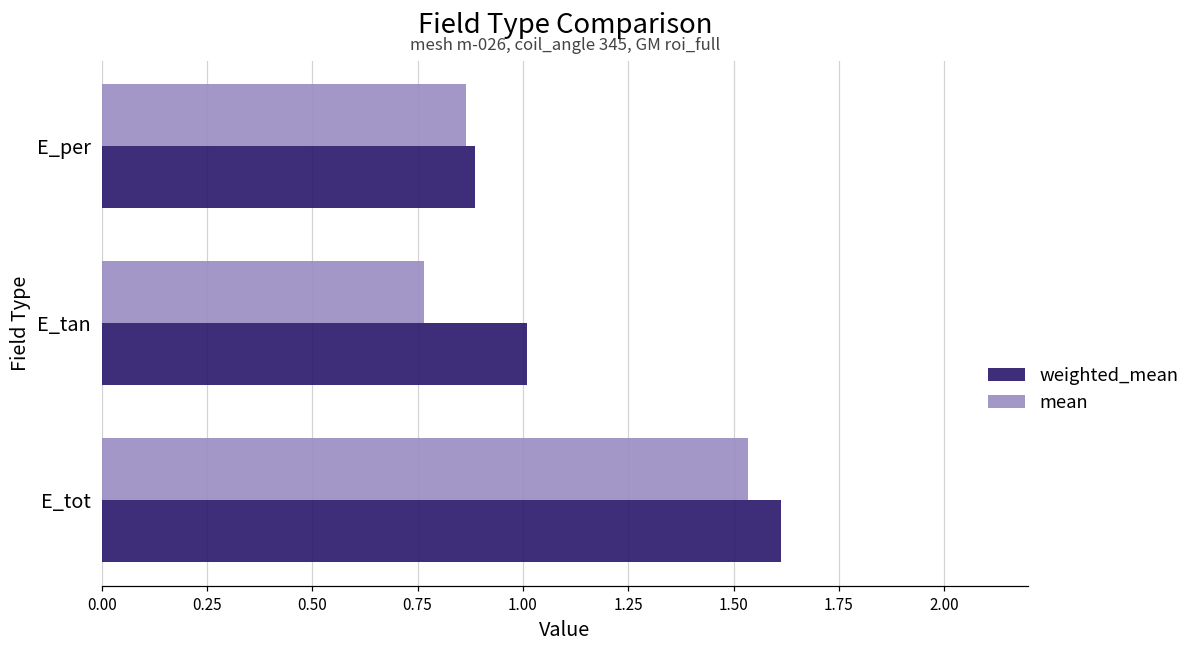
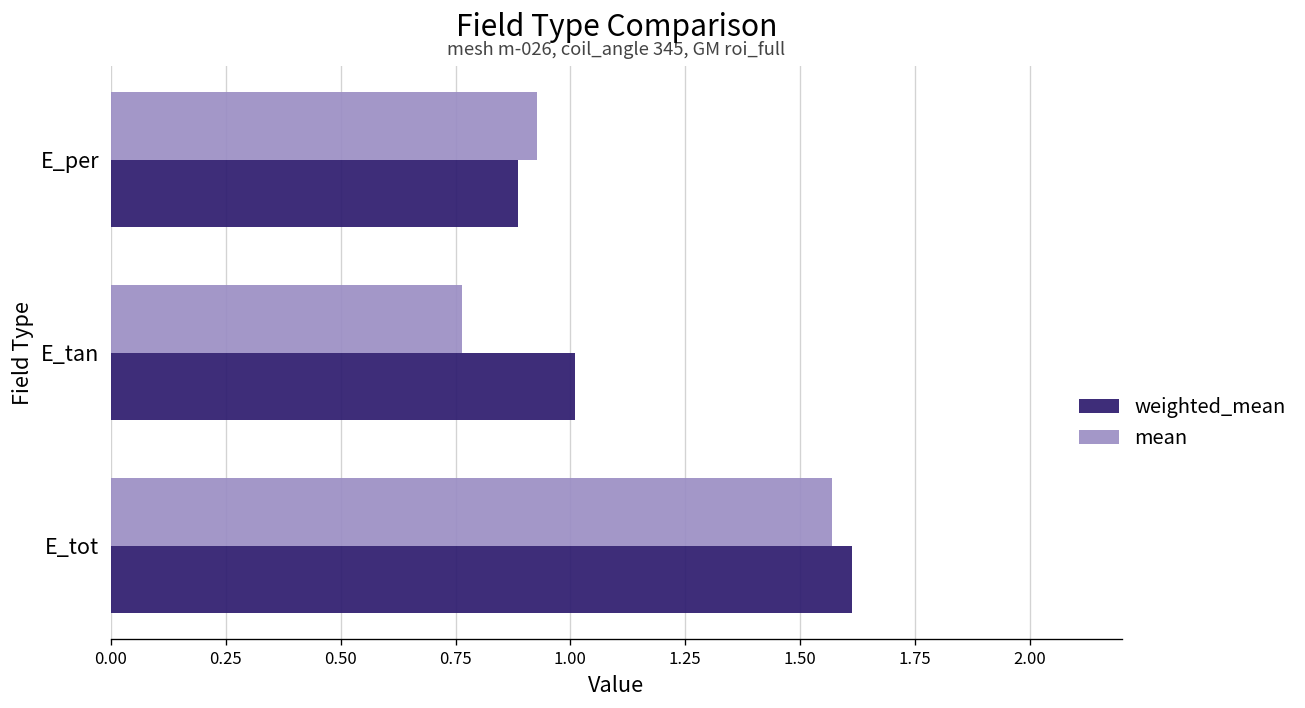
mean, E_per: 0.86 -> 0.93
mean, E_tot: 1.53 -> 1.57
